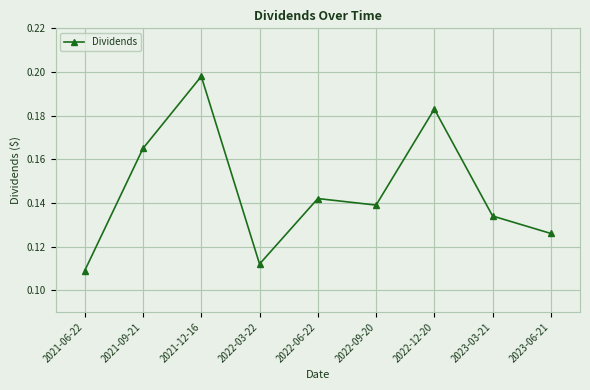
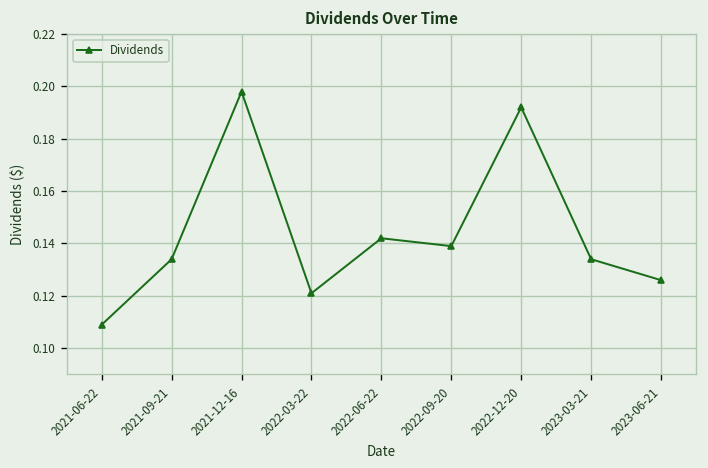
2021-09-21: 0.165 -> 0.134
2022-03-22: 0.112 -> 0.121
2022-12-20: 0.183 -> 0.192
